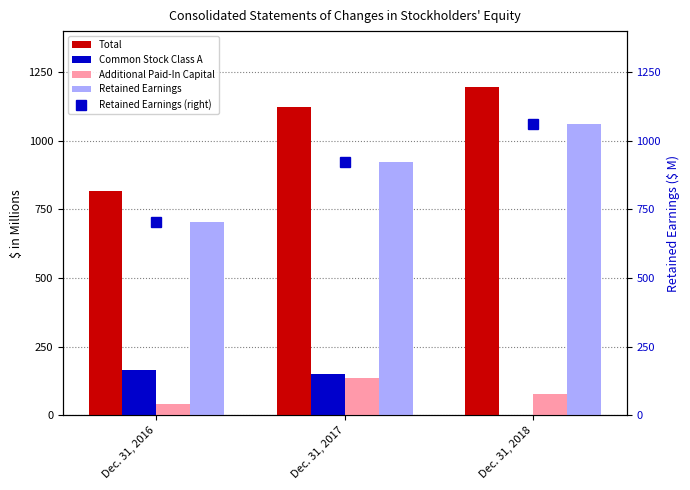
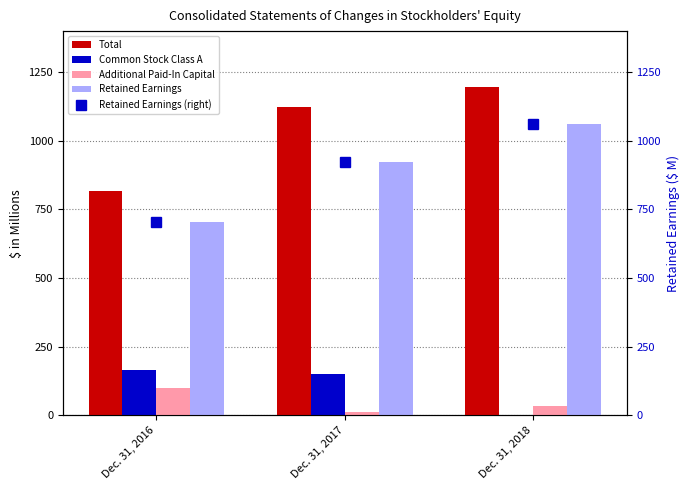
Additional Paid-In Capital, Dec. 31, 2016: 40 -> 100
Additional Paid-In Capital, Dec. 31, 2017: 130 -> 10
Additional Paid-In Capital, Dec. 31, 2018: 80 -> 40
